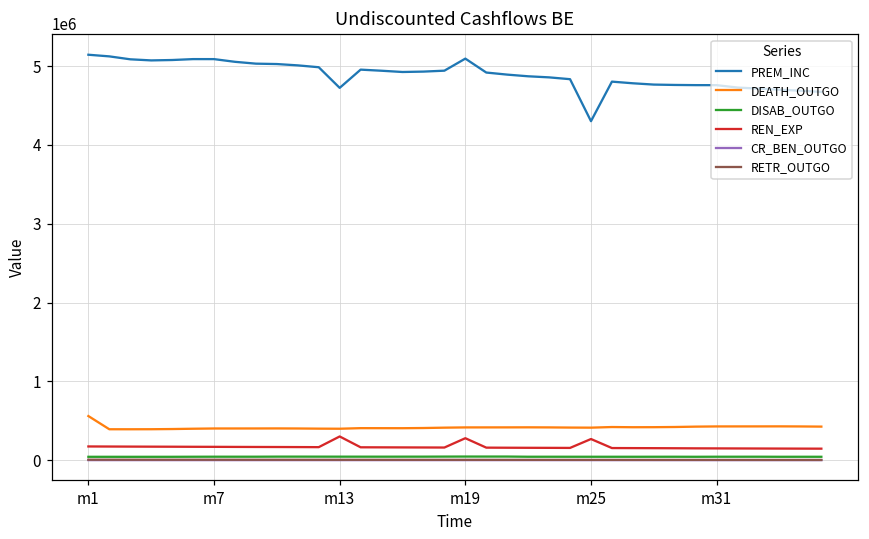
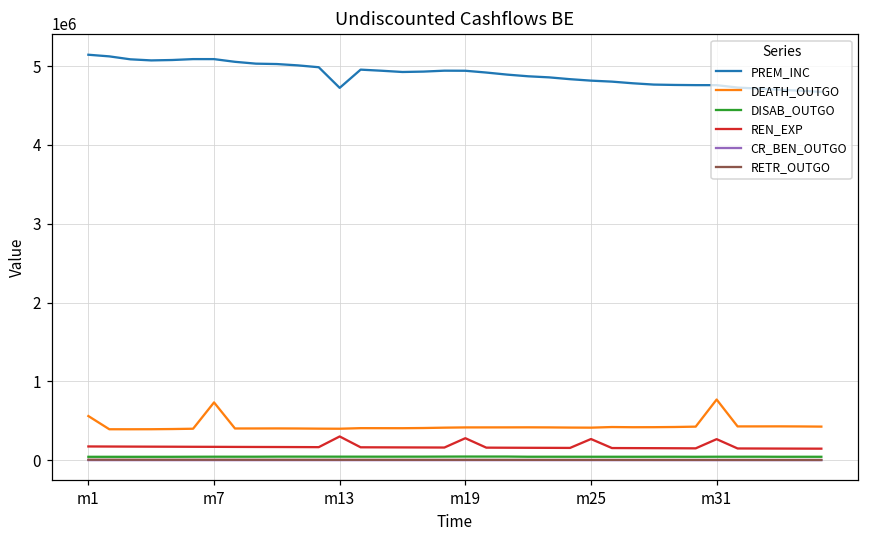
DEATH_OUTGO, m7: 400000 -> 700000
PREM_INC, m19: 5100000 -> 4900000
PREM_INC, m25: 4300000 -> 4800000
DEATH_OUTGO, m31: 400000 -> 800000
REN_EXP, m31: 100000 -> 300000
